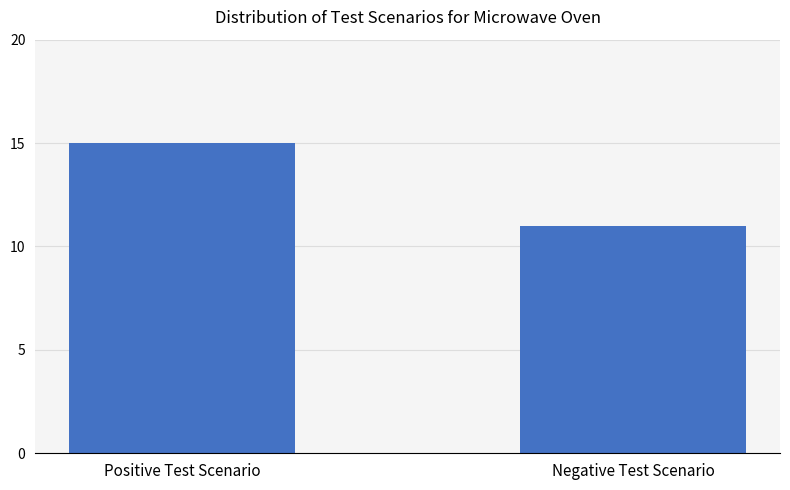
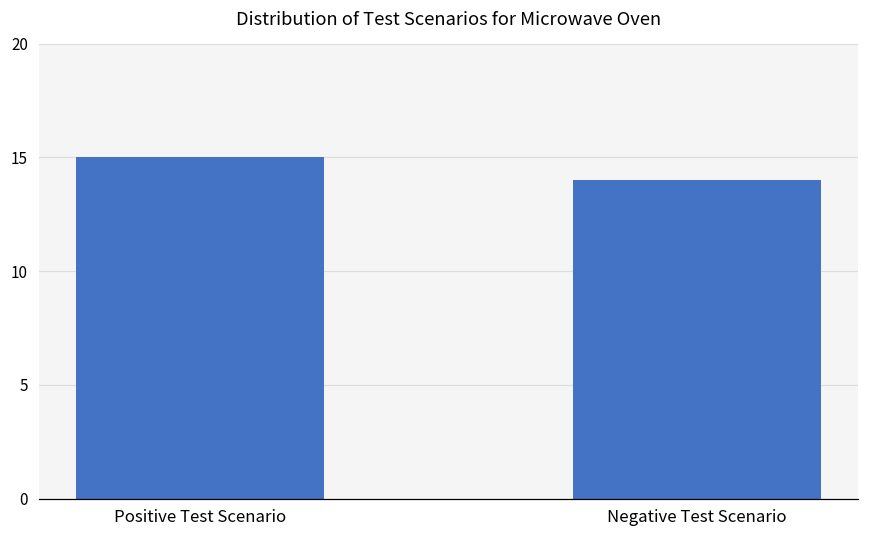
Negative Test Scenario: 11 -> 14
